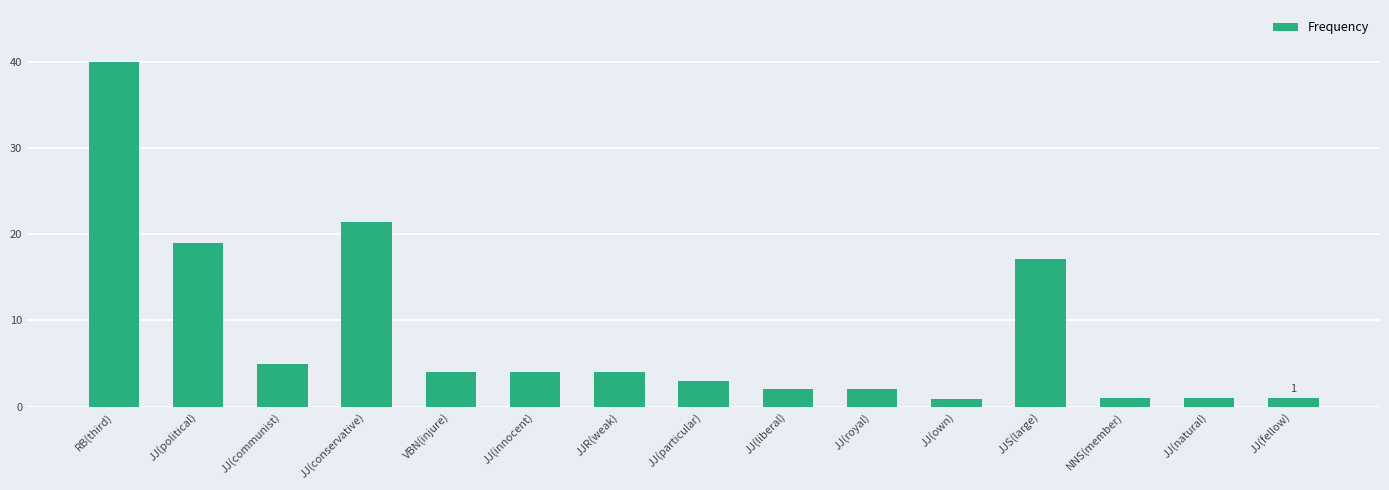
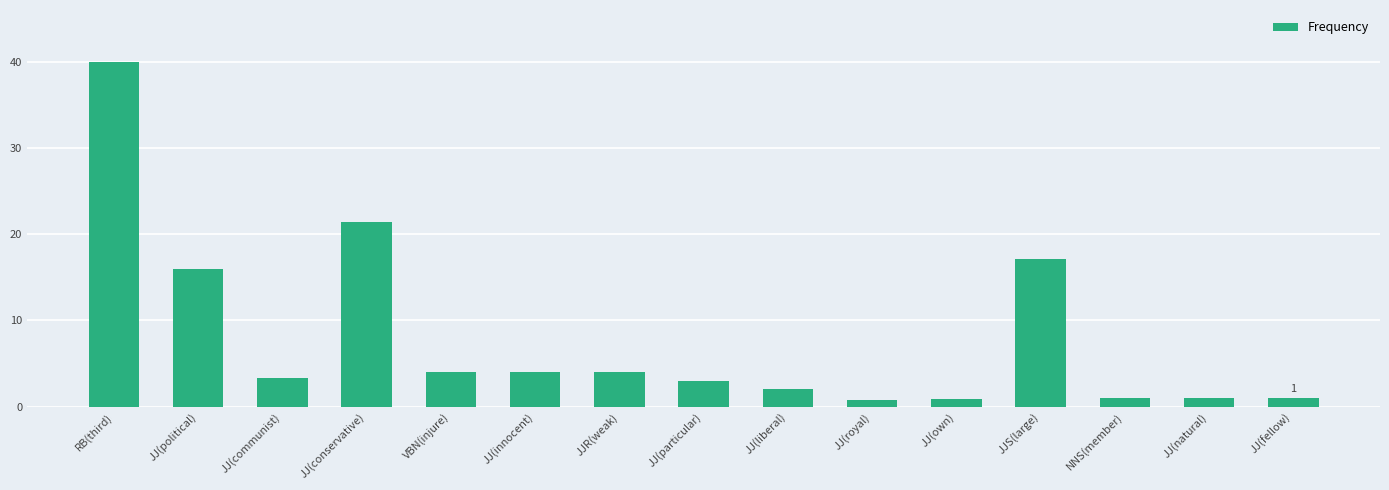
JJ(political): 19 -> 16
JJ(communist): 5 -> 3
JJ(royal): 2 -> 1
